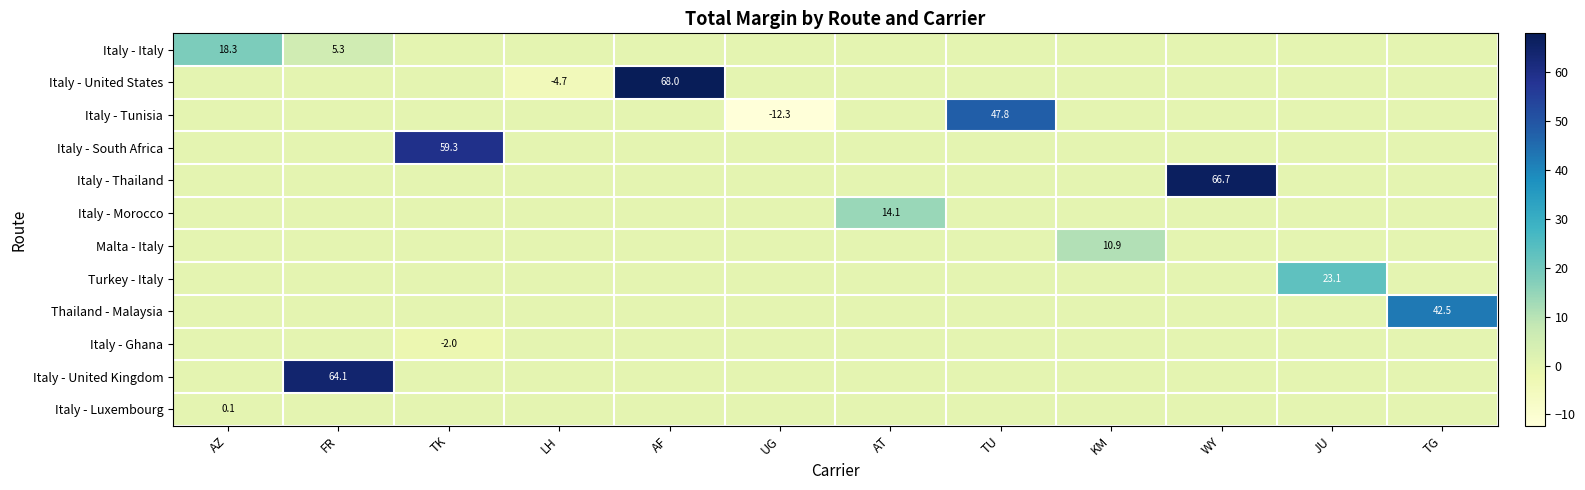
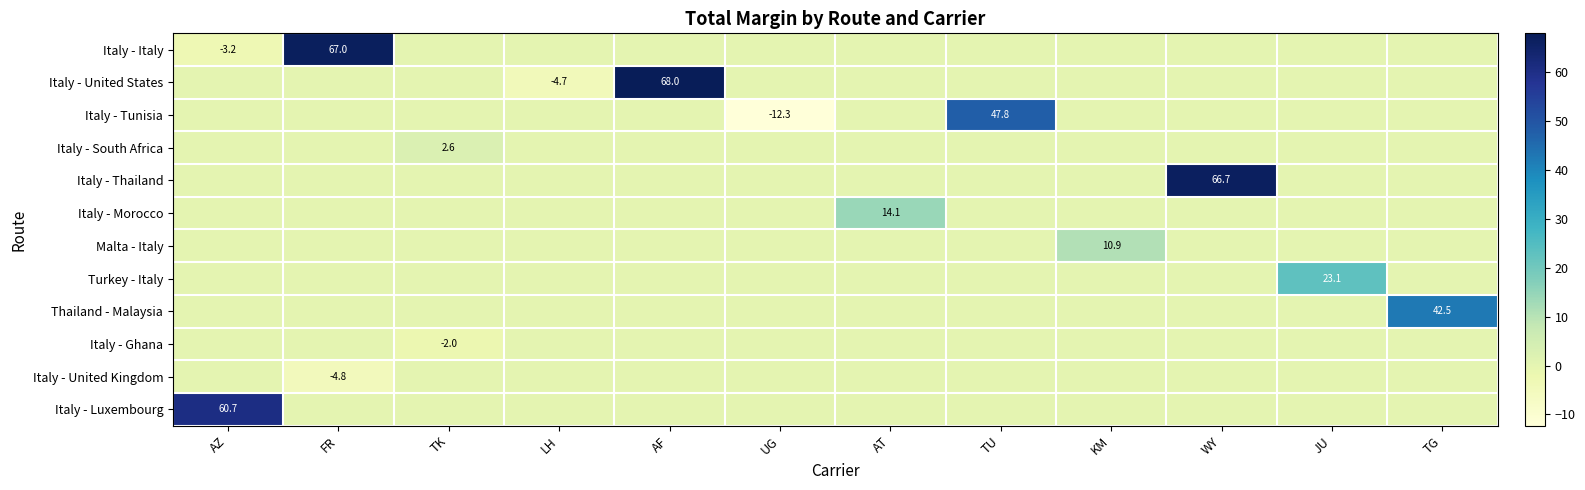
Italy - Italy, AZ: 18.3 -> -3.2
Italy - Italy, FR: 5.3 -> 67.0
Italy - South Africa, TK: 59.3 -> 2.6
Italy - United Kingdom, FR: 64.1 -> -4.8
Italy - Luxembourg, AZ: 0.1 -> 60.7
